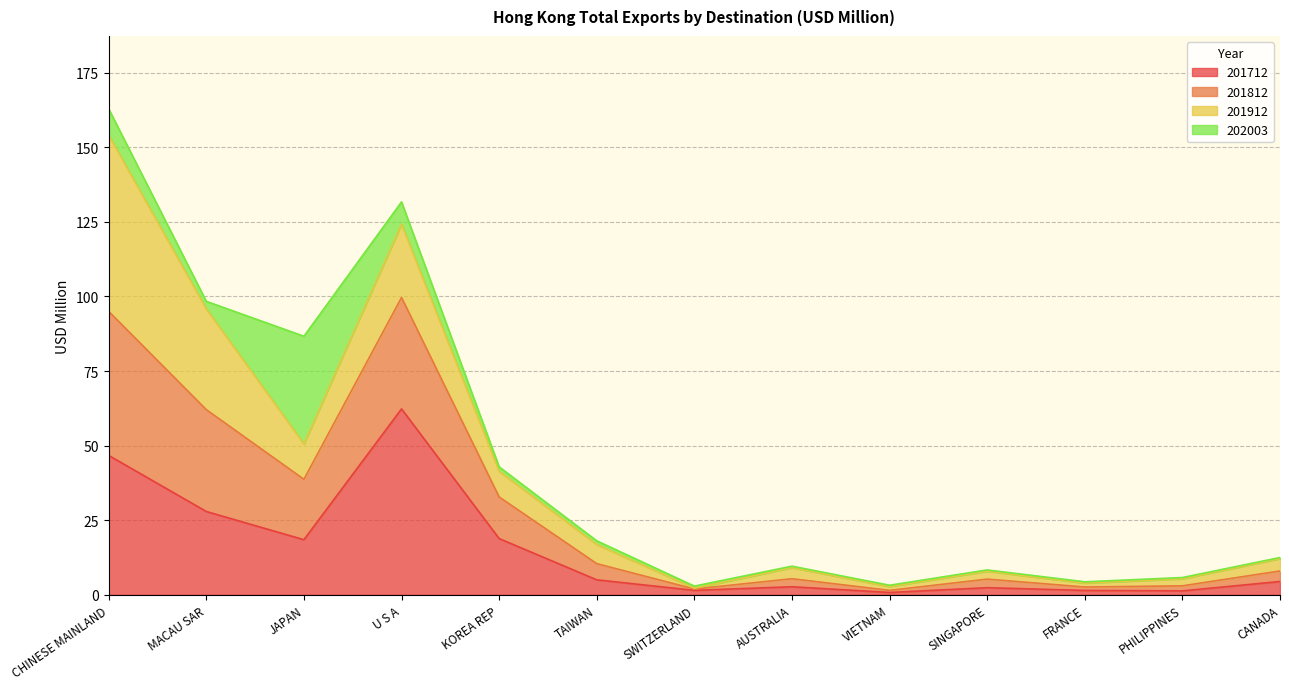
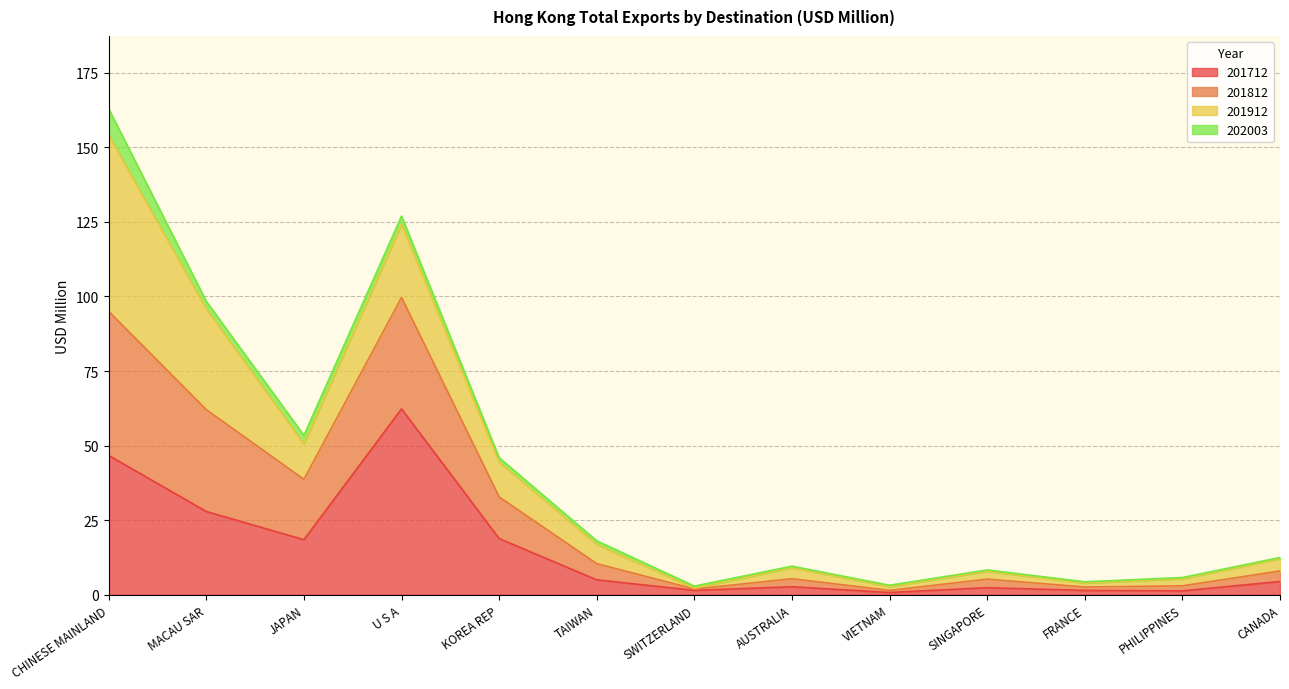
202003, JAPAN: 36 -> 3
202003, U S A: 7 -> 3
201912, KOREA REP: 9 -> 12
